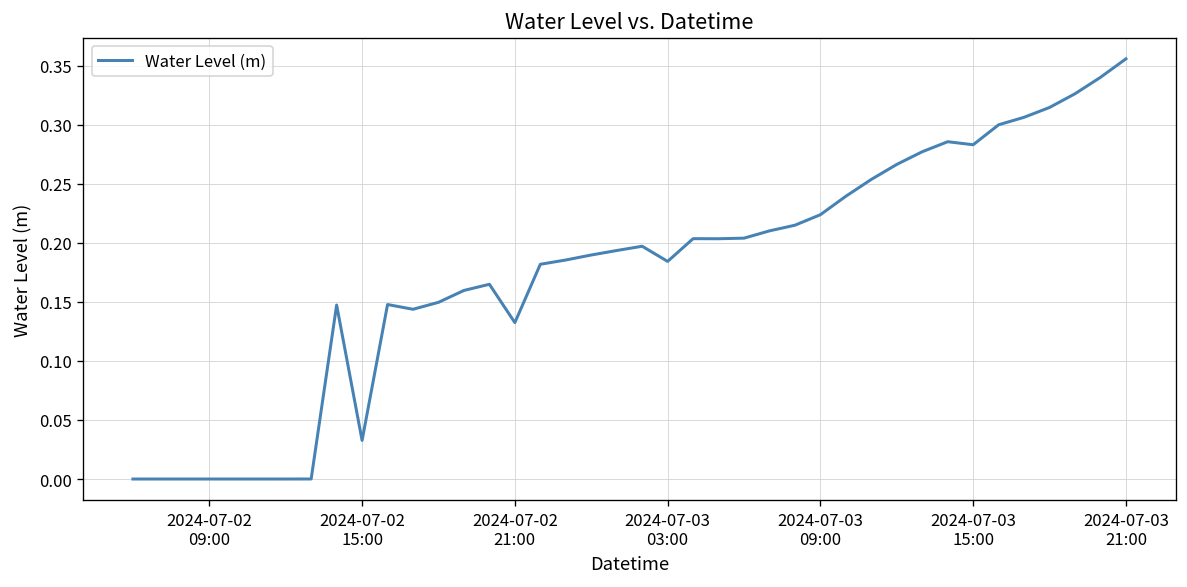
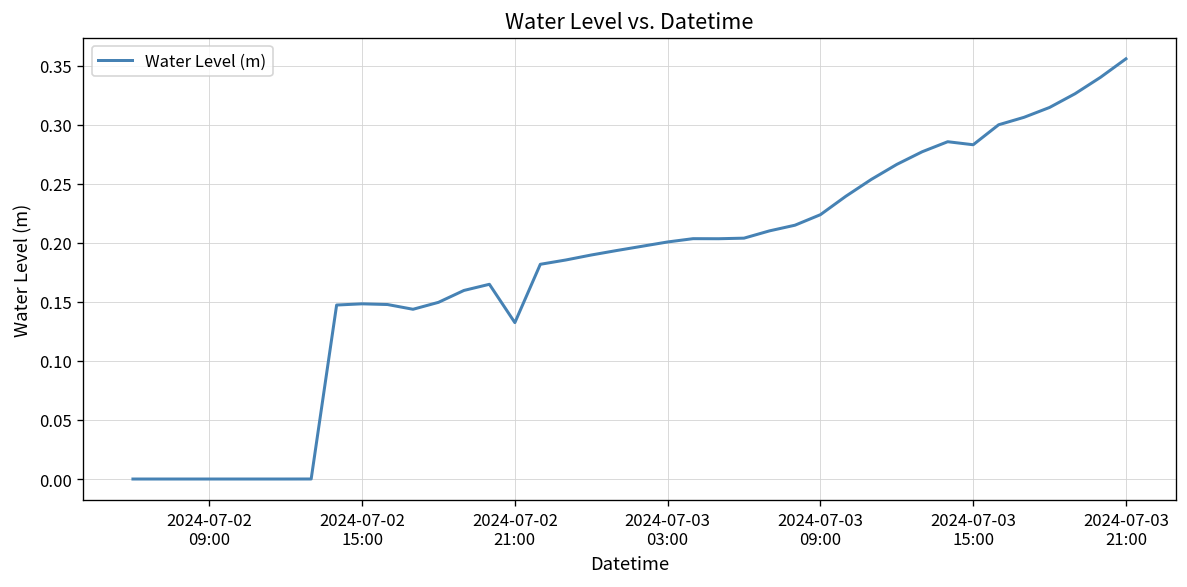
2024-07-02 15:00: 0.03 -> 0.15
2024-07-03 03:00: 0.18 -> 0.20
